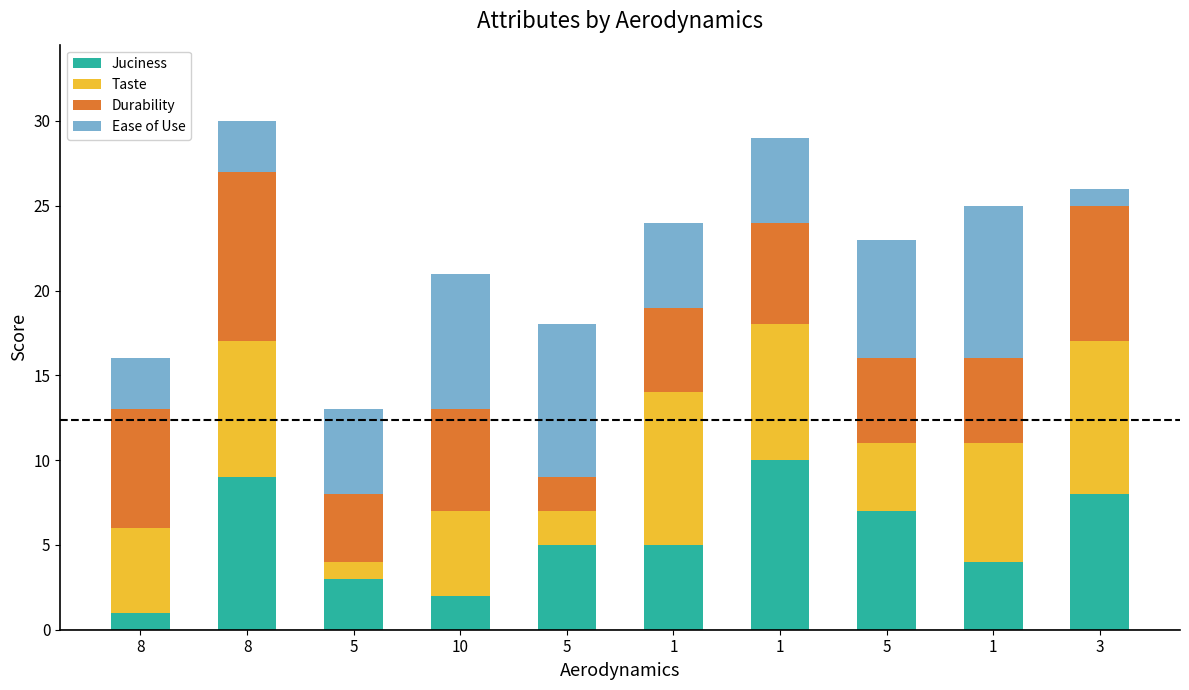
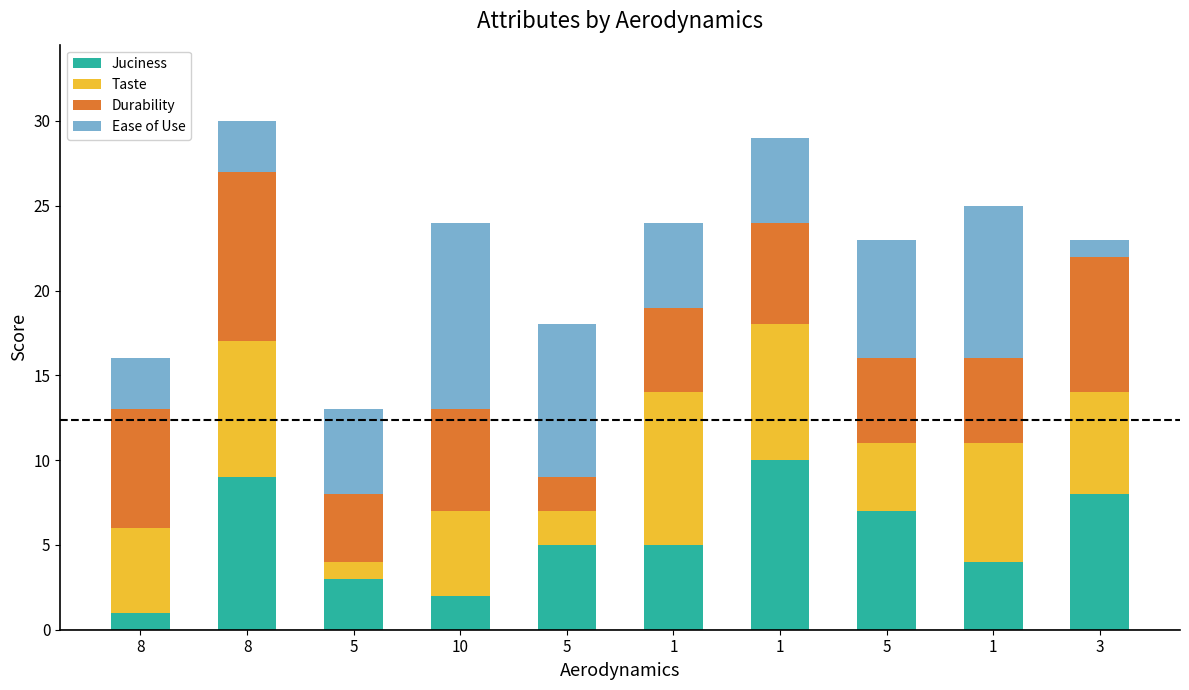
Ease of Use, 10: 8 -> 11
Taste, 3: 9 -> 6
